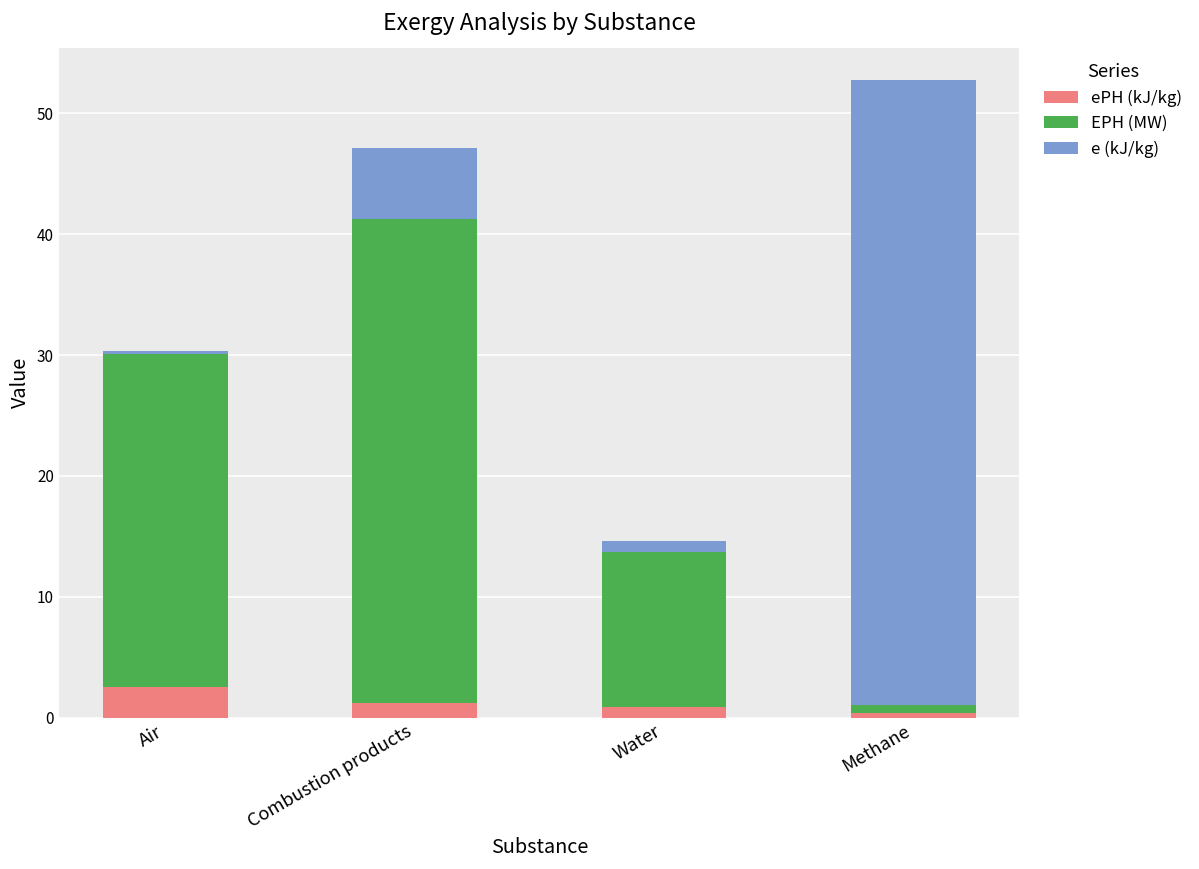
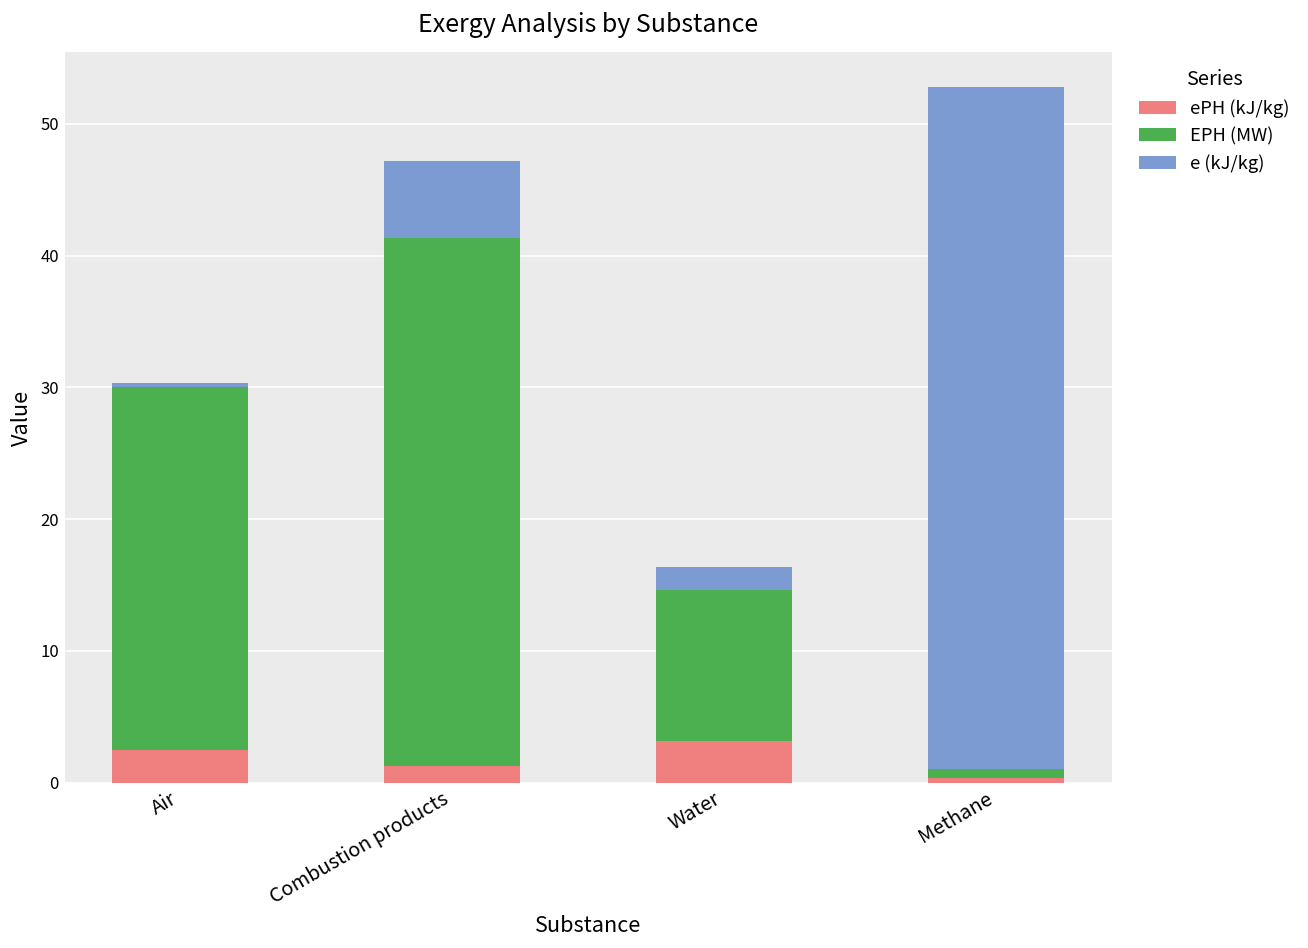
ePH (kJ/kg), Water: 0.9 -> 3.2
EPH (MW), Water: 12.8 -> 11.4
e (kJ/kg), Water: 0.9 -> 1.8
